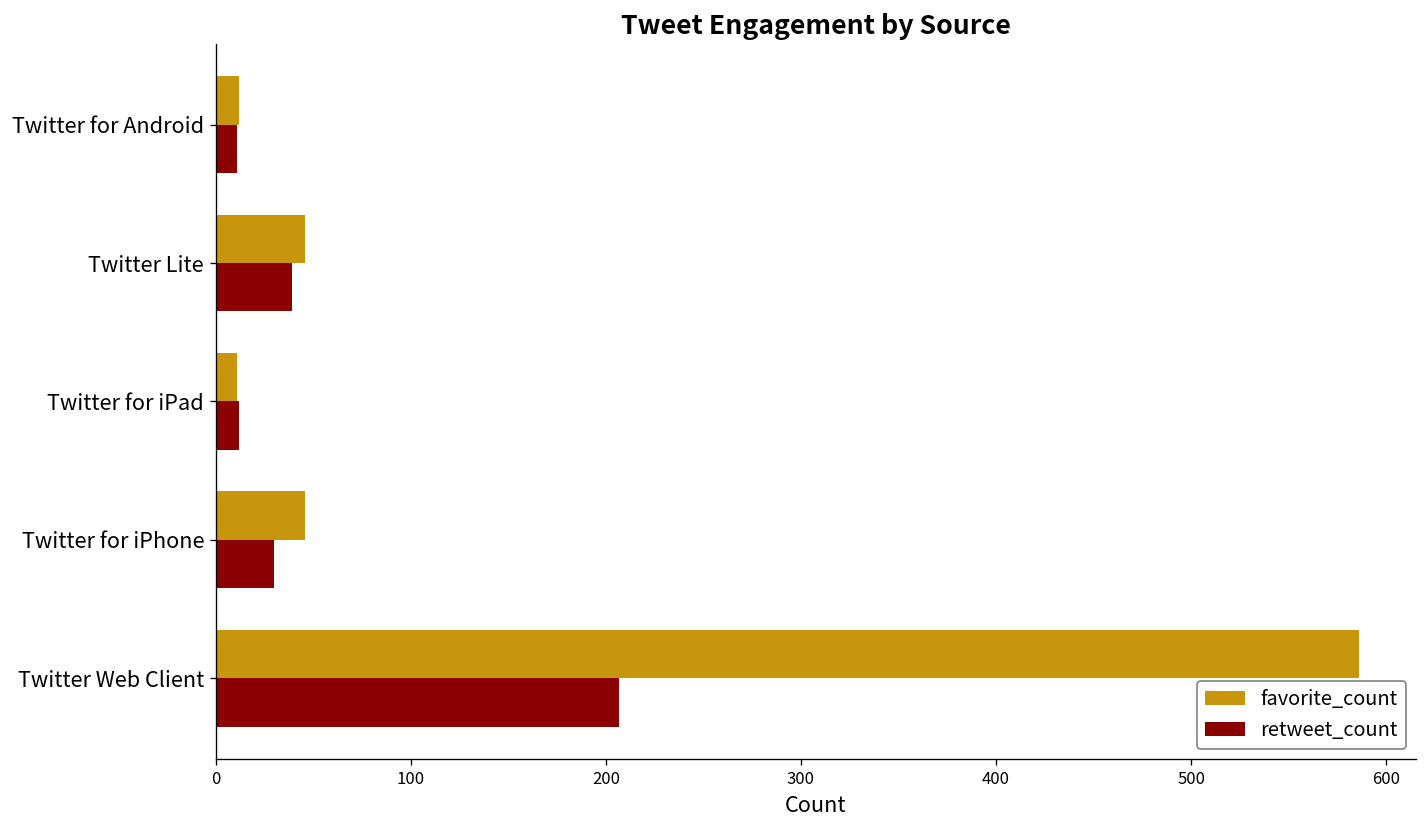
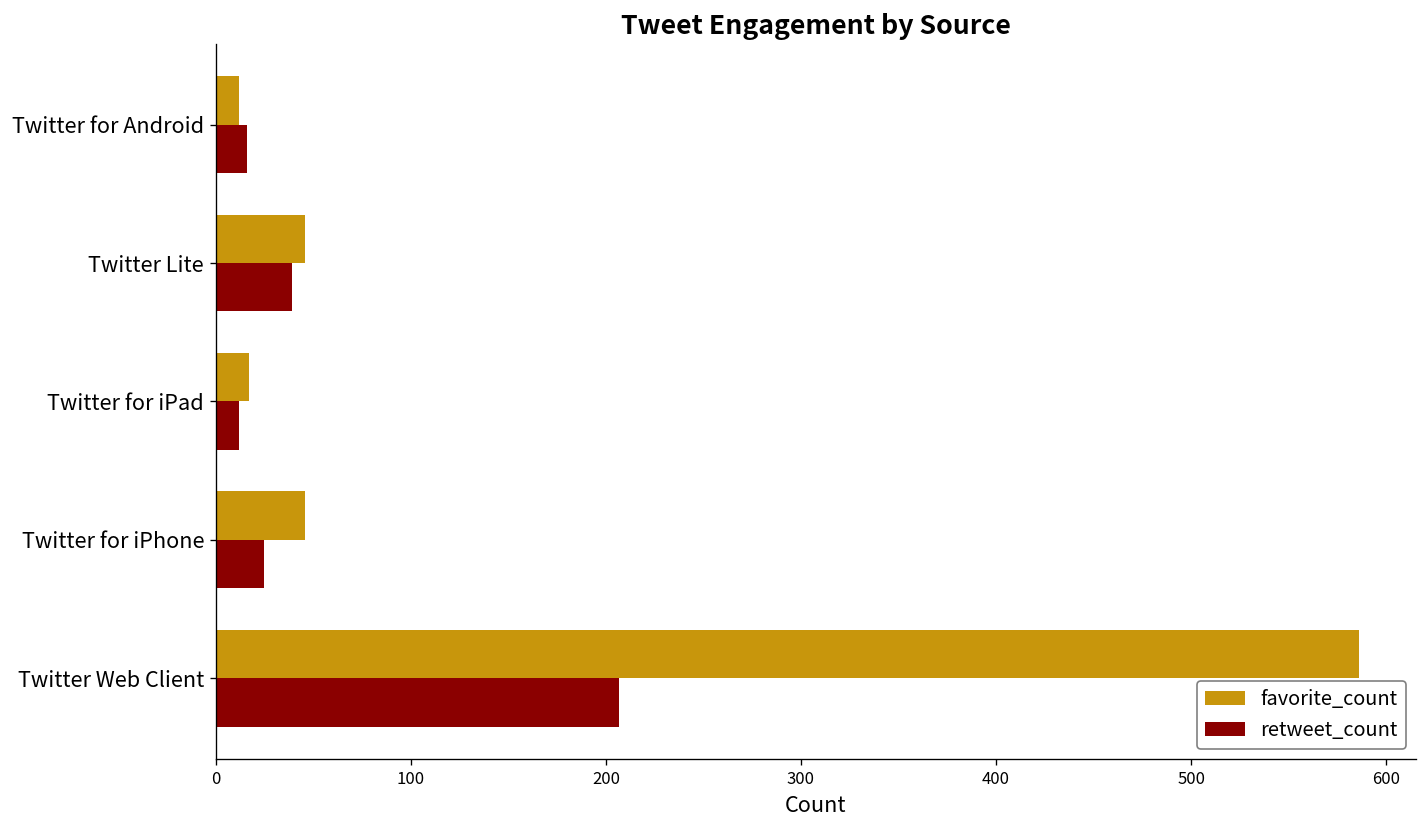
retweet_count, Twitter for Android: 11 -> 16
favorite_count, Twitter for iPad: 11 -> 17
retweet_count, Twitter for iPhone: 30 -> 25
